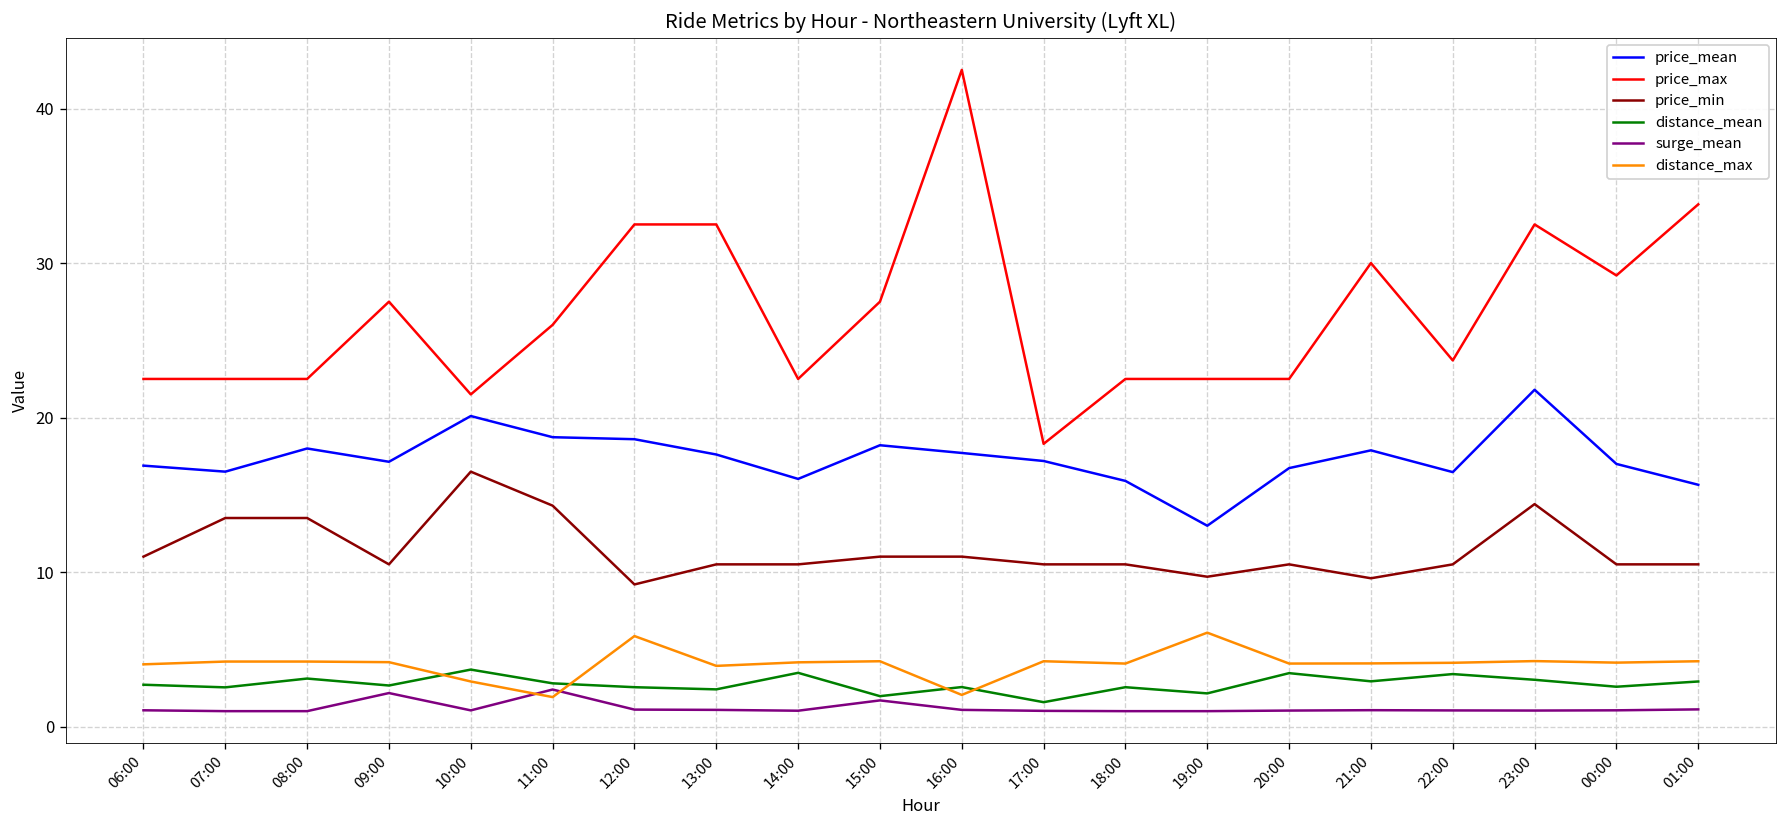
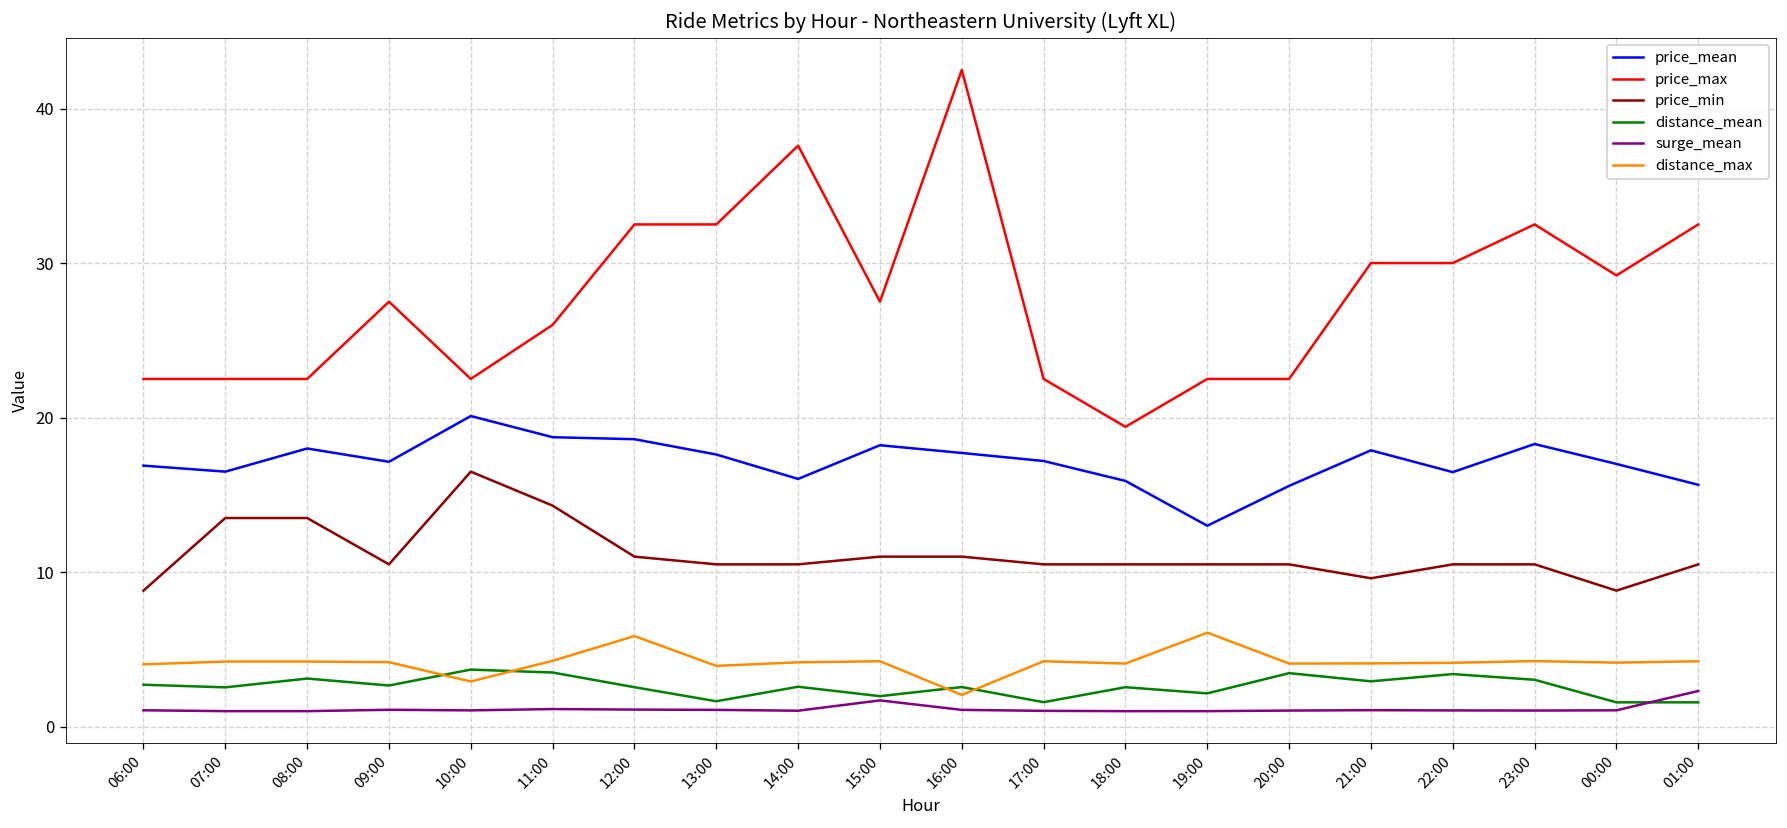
price_min, 06:00: 11.0 -> 8.8
surge_mean, 09:00: 2.2 -> 1.1
price_max, 10:00: 21.5 -> 22.5
distance_mean, 11:00: 2.8 -> 3.5
surge_mean, 11:00: 2.4 -> 1.1
distance_max, 11:00: 1.9 -> 4.3
price_min, 12:00: 9.2 -> 11.0
distance_mean, 13:00: 2.4 -> 1.6
price_max, 14:00: 22.5 -> 37.6
distance_mean, 14:00: 3.5 -> 2.6
price_max, 17:00: 18.3 -> 22.5
price_max, 18:00: 22.5 -> 19.4
price_min, 19:00: 9.7 -> 10.5
price_mean, 20:00: 16.7 -> 15.6
price_max, 22:00: 23.7 -> 30.0
price_mean, 23:00: 21.8 -> 18.3
price_min, 23:00: 14.4 -> 10.5
price_min, 00:00: 10.5 -> 8.8
distance_mean, 00:00: 2.6 -> 1.6
price_max, 01:00: 33.8 -> 32.5
distance_mean, 01:00: 2.9 -> 1.6
surge_mean, 01:00: 1.1 -> 2.3
